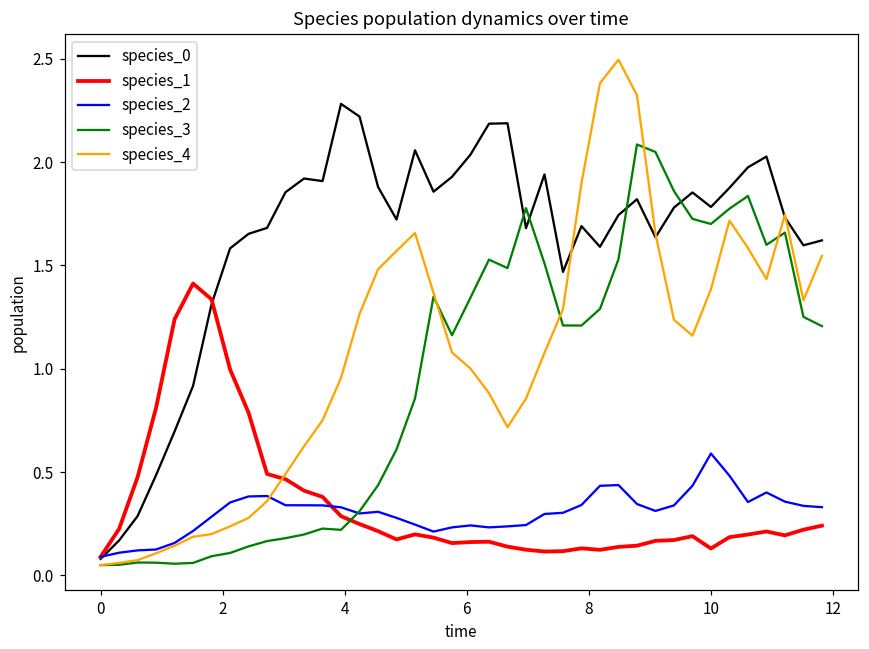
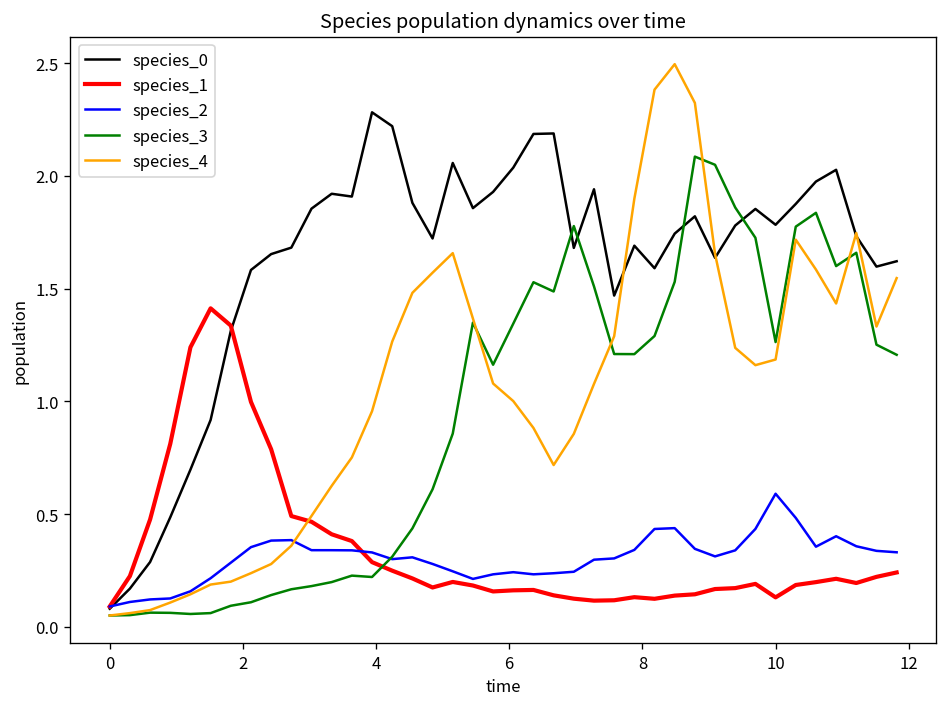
species_3, 10: 1.70 -> 1.26
species_4, 10: 1.39 -> 1.19
